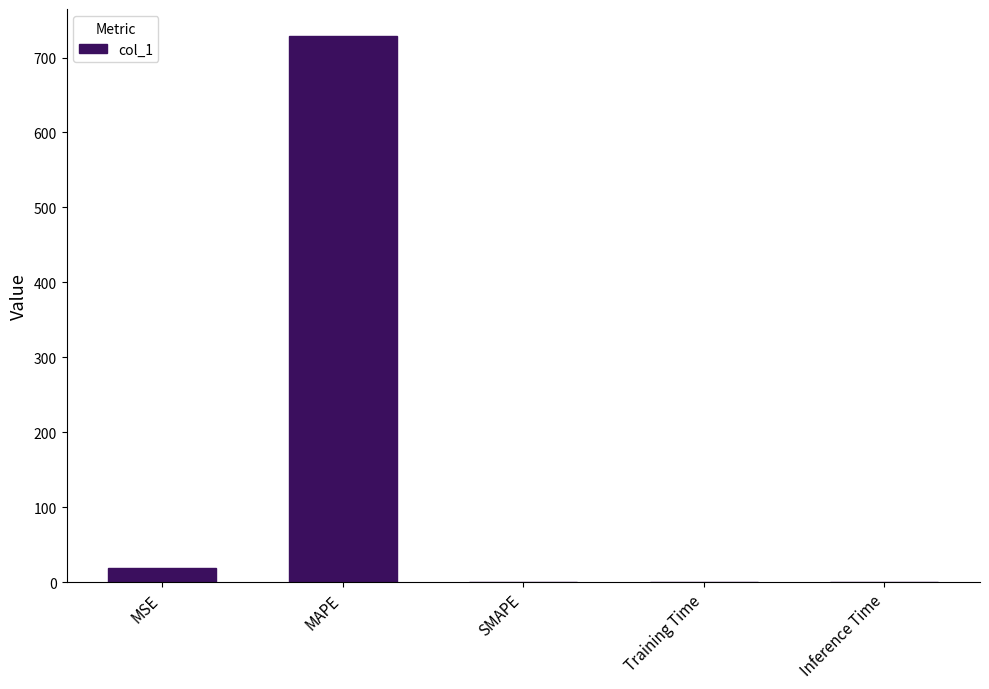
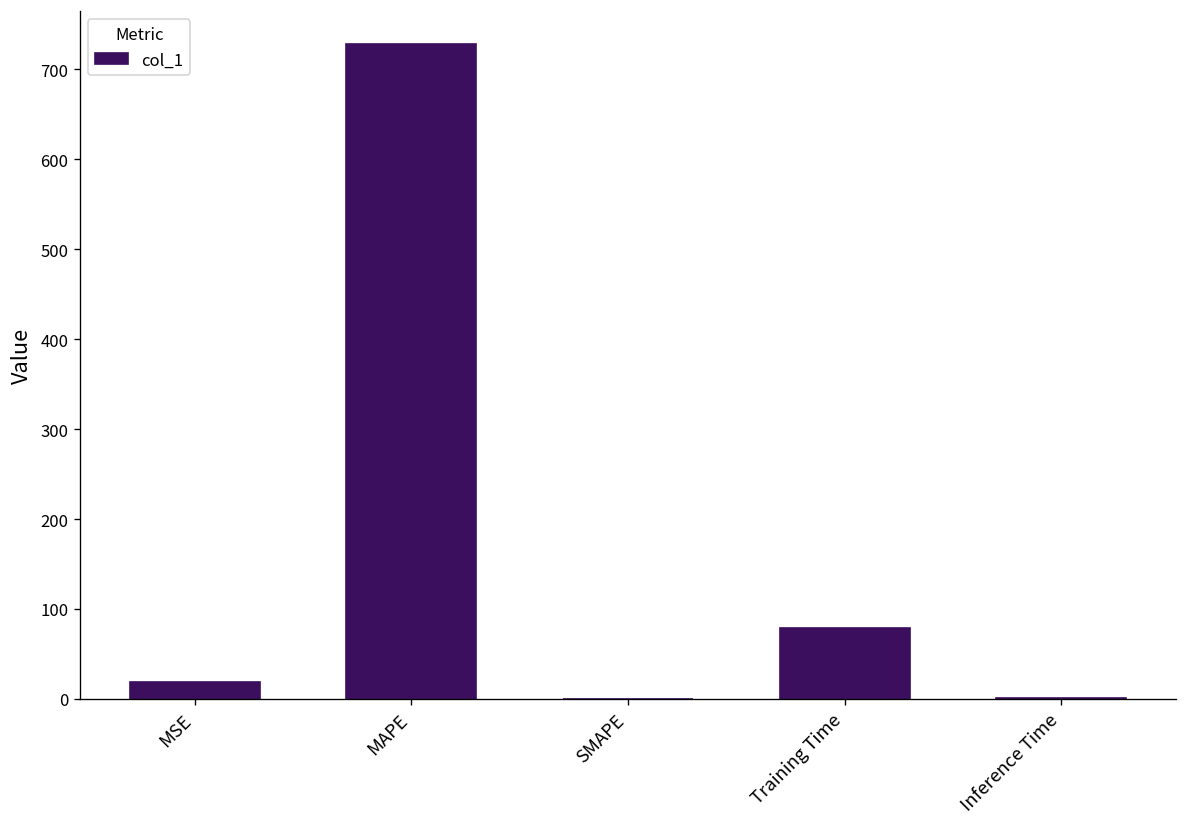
Training Time: 0 -> 80
